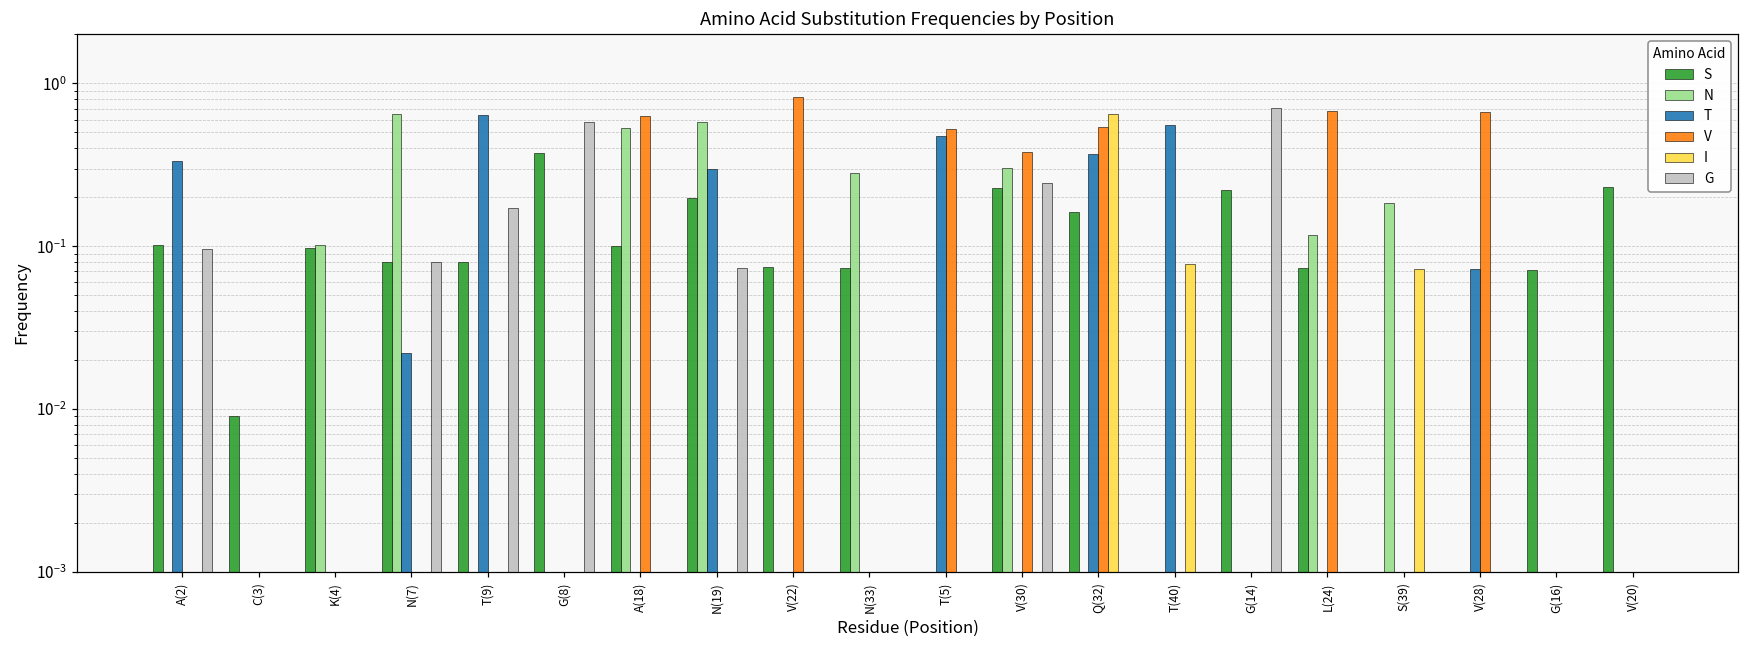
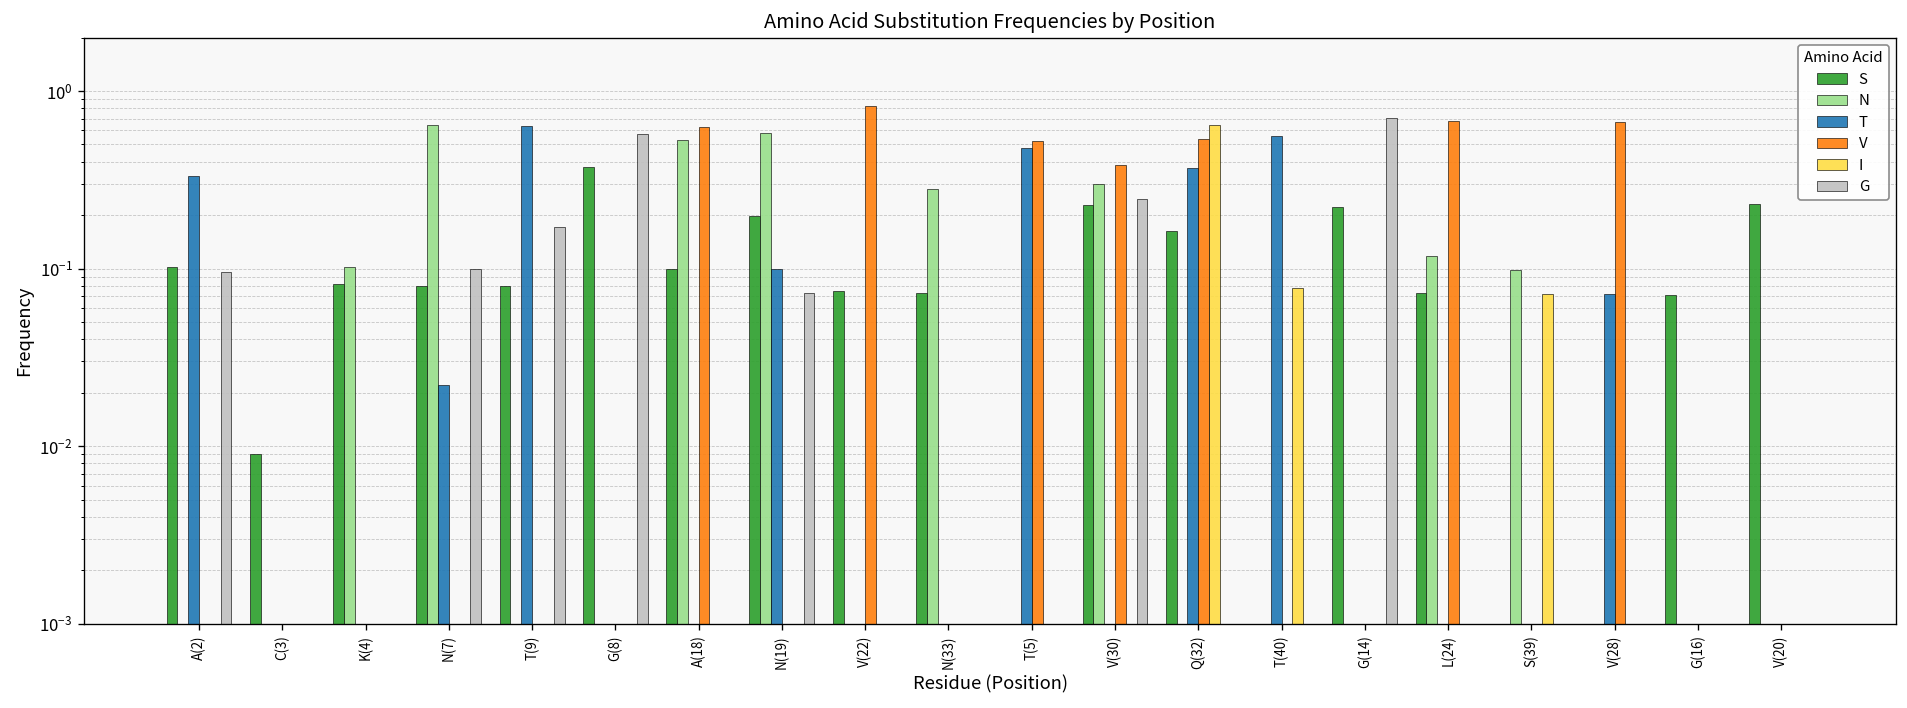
S, K(4): 0.10 -> 0.08
G, N(7): 0.08 -> 0.10
T, N(19): 0.3 -> 0.1
N, S(39): 0.18 -> 0.10
